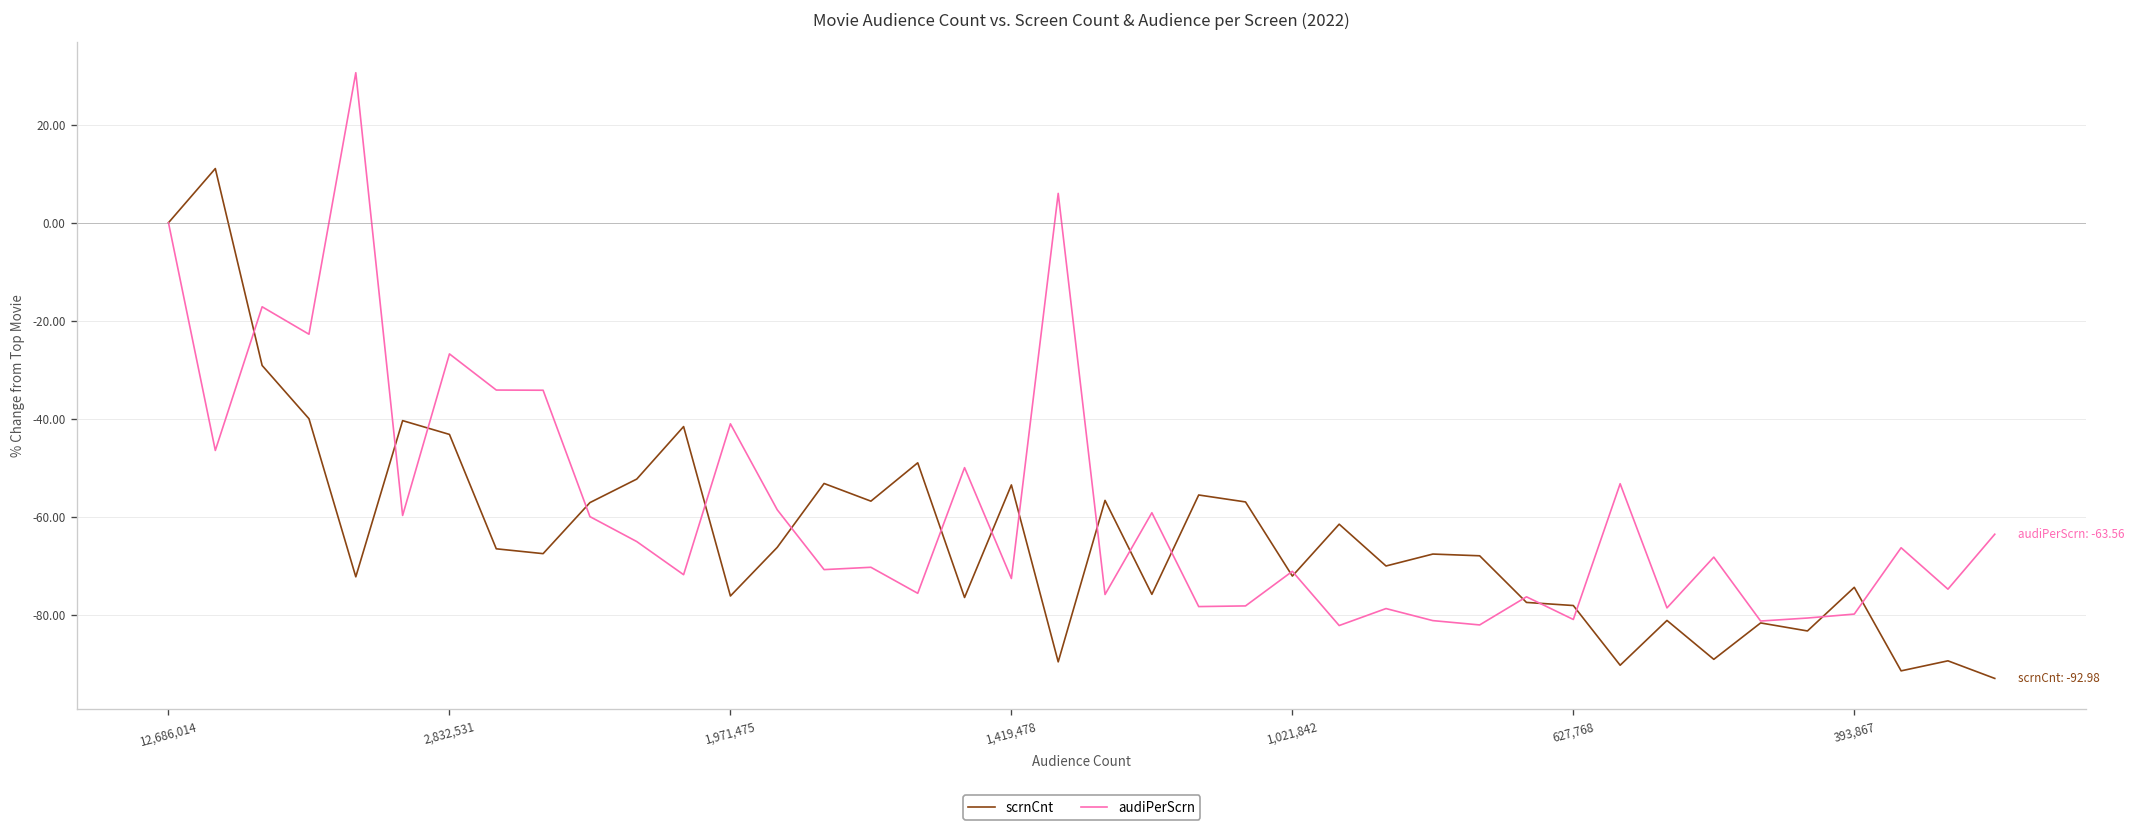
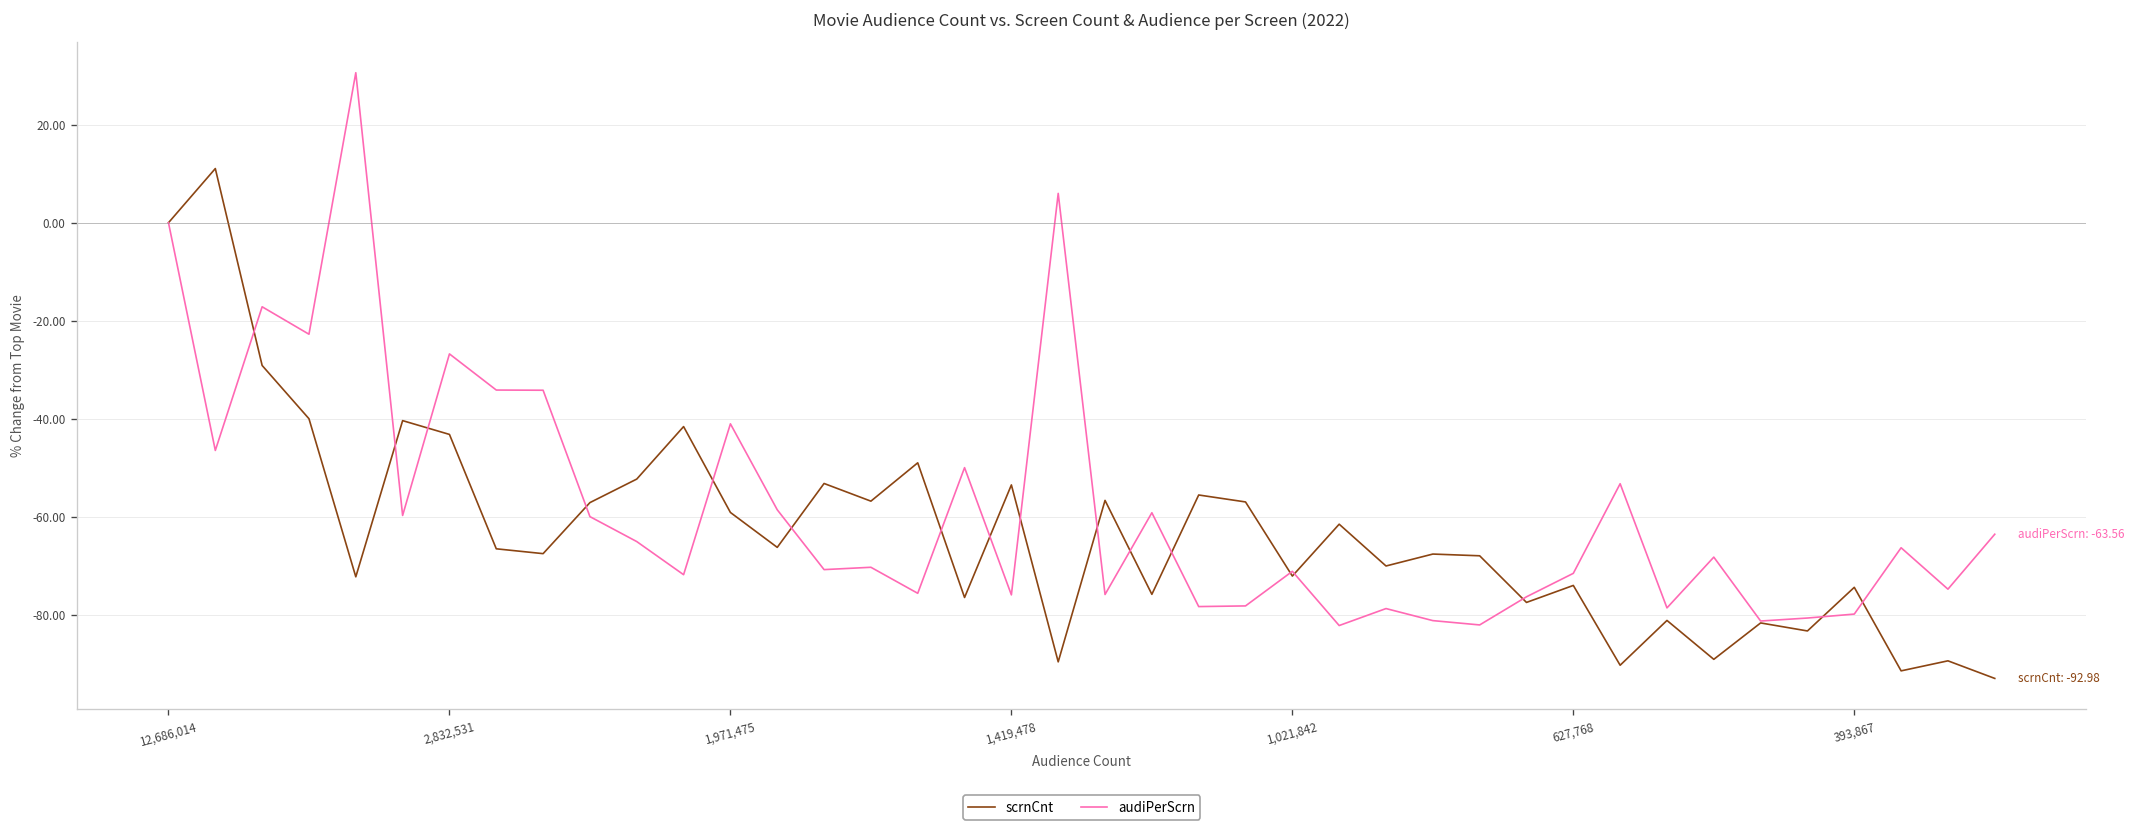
scrnCnt, 1,971,475: -76 -> -59
audiPerScrn, 1,419,478: -73 -> -76
scrnCnt, 627,768: -78 -> -74
audiPerScrn, 627,768: -81 -> -72
